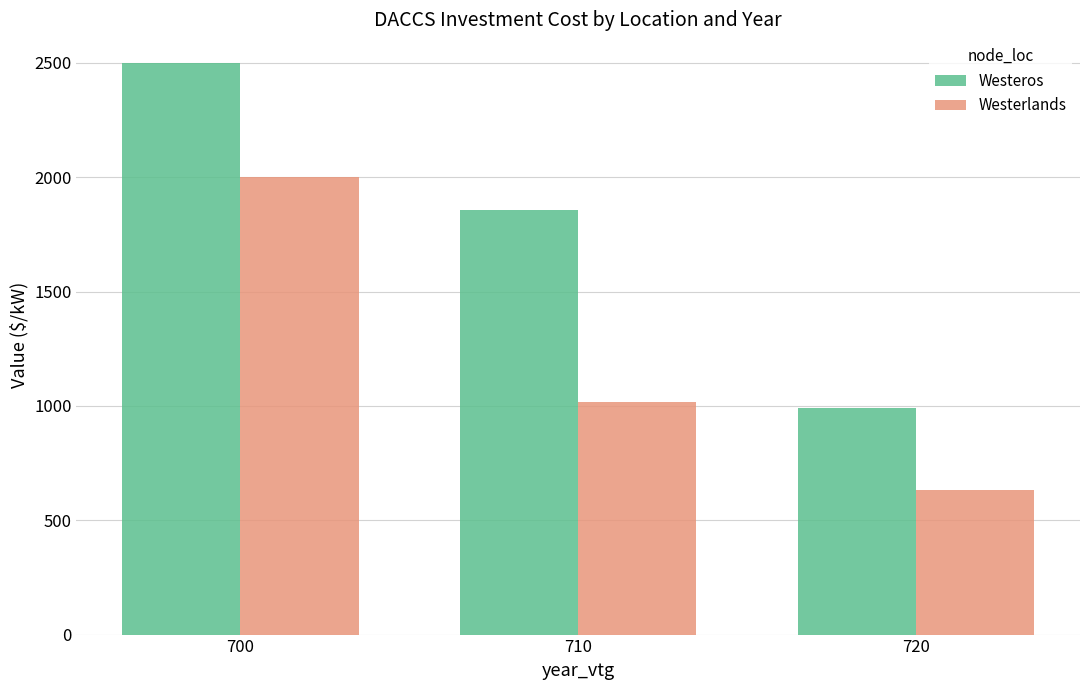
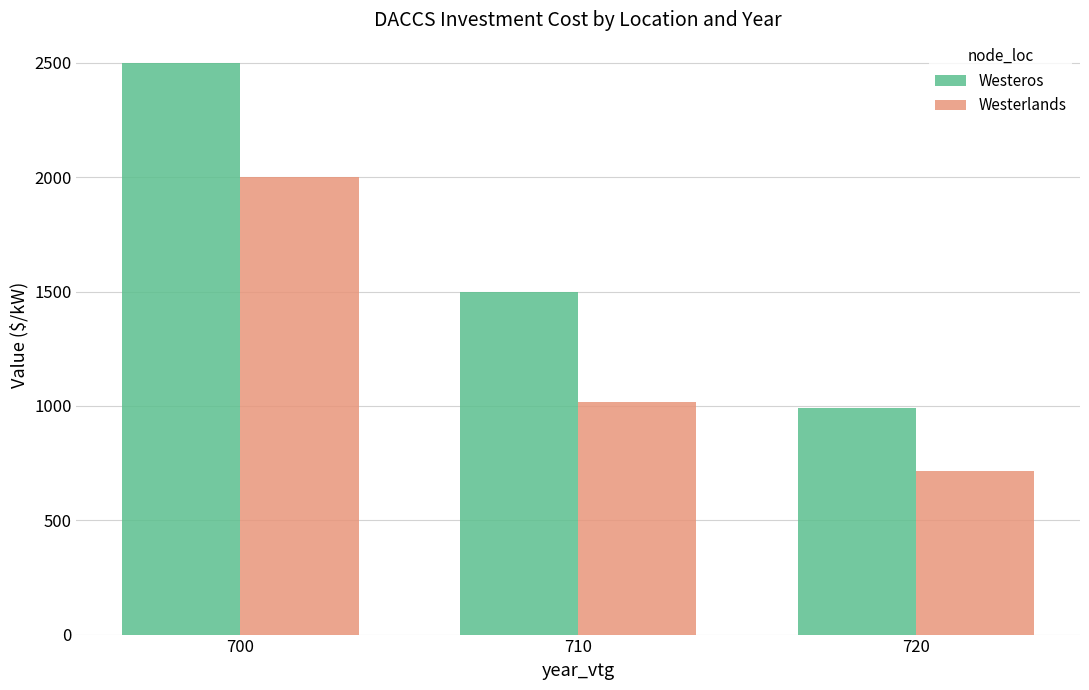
Westeros, 710: 1860 -> 1500
Westerlands, 720: 630 -> 720
